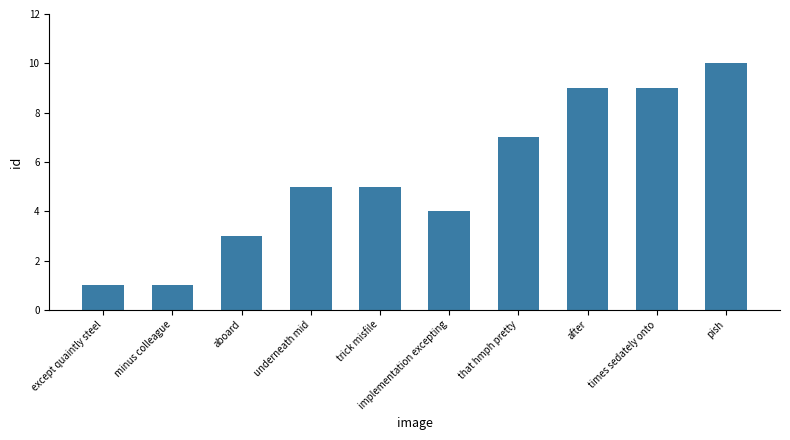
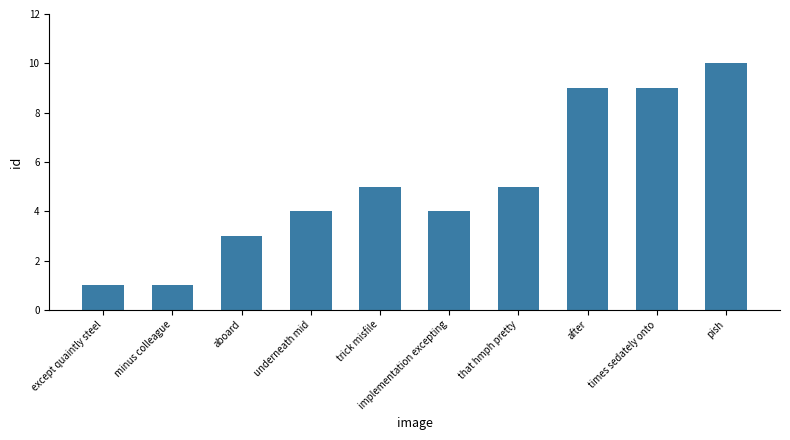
underneath mid: 5 -> 4
that hmph pretty: 7 -> 5
